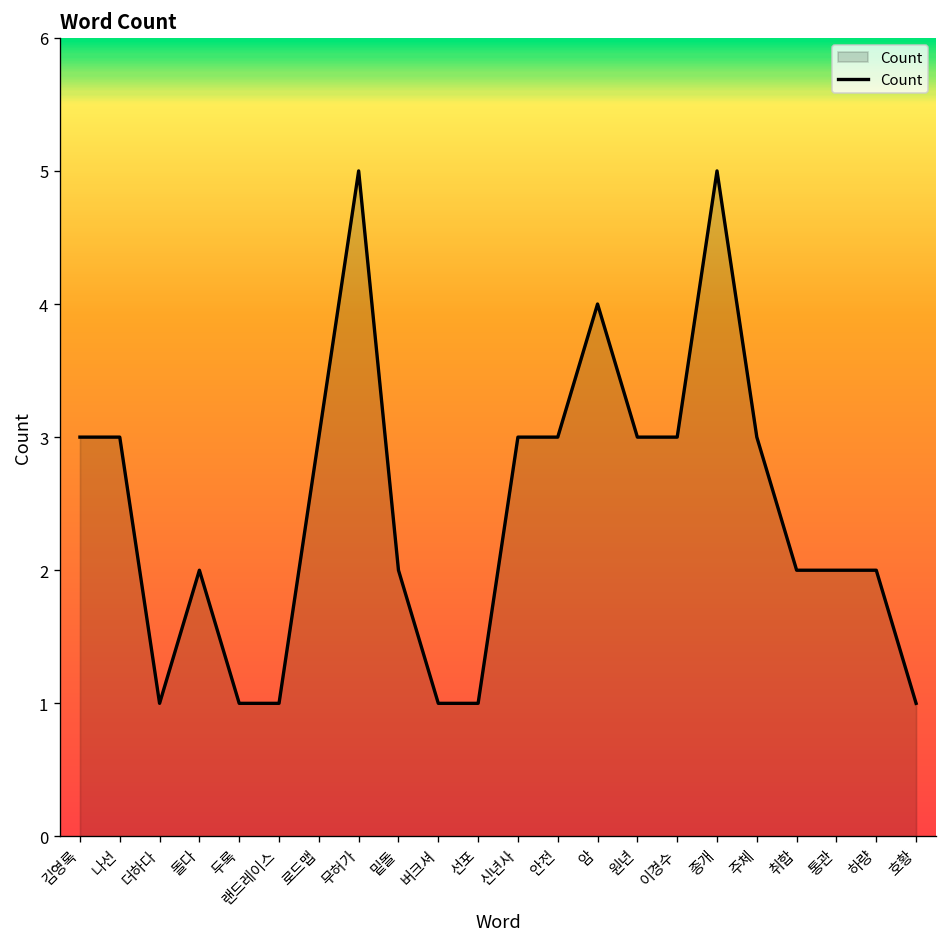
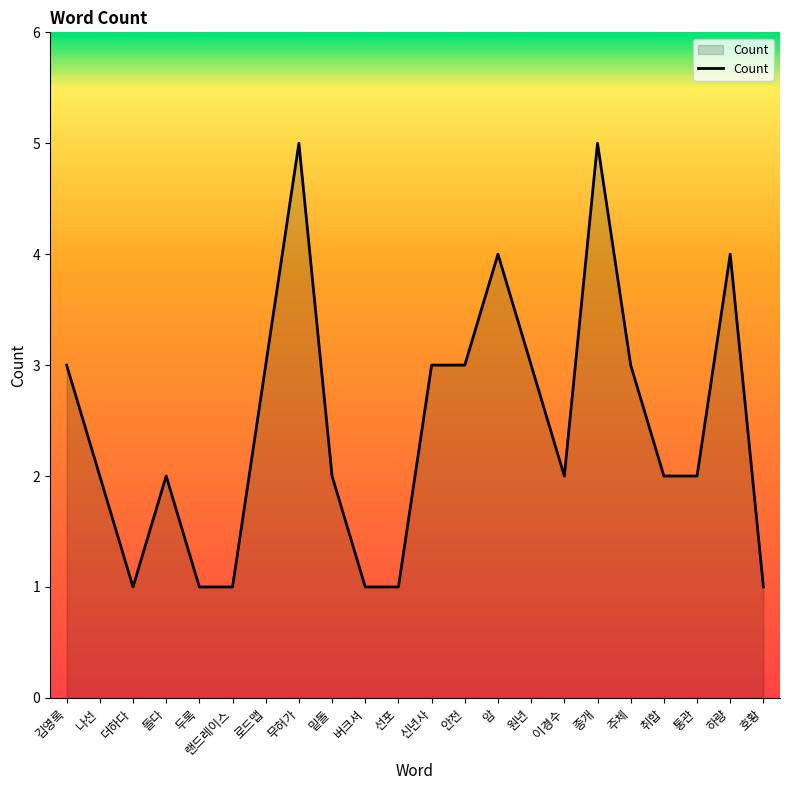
나선: 3 -> 2
이경수: 3 -> 2
하량: 2 -> 4
